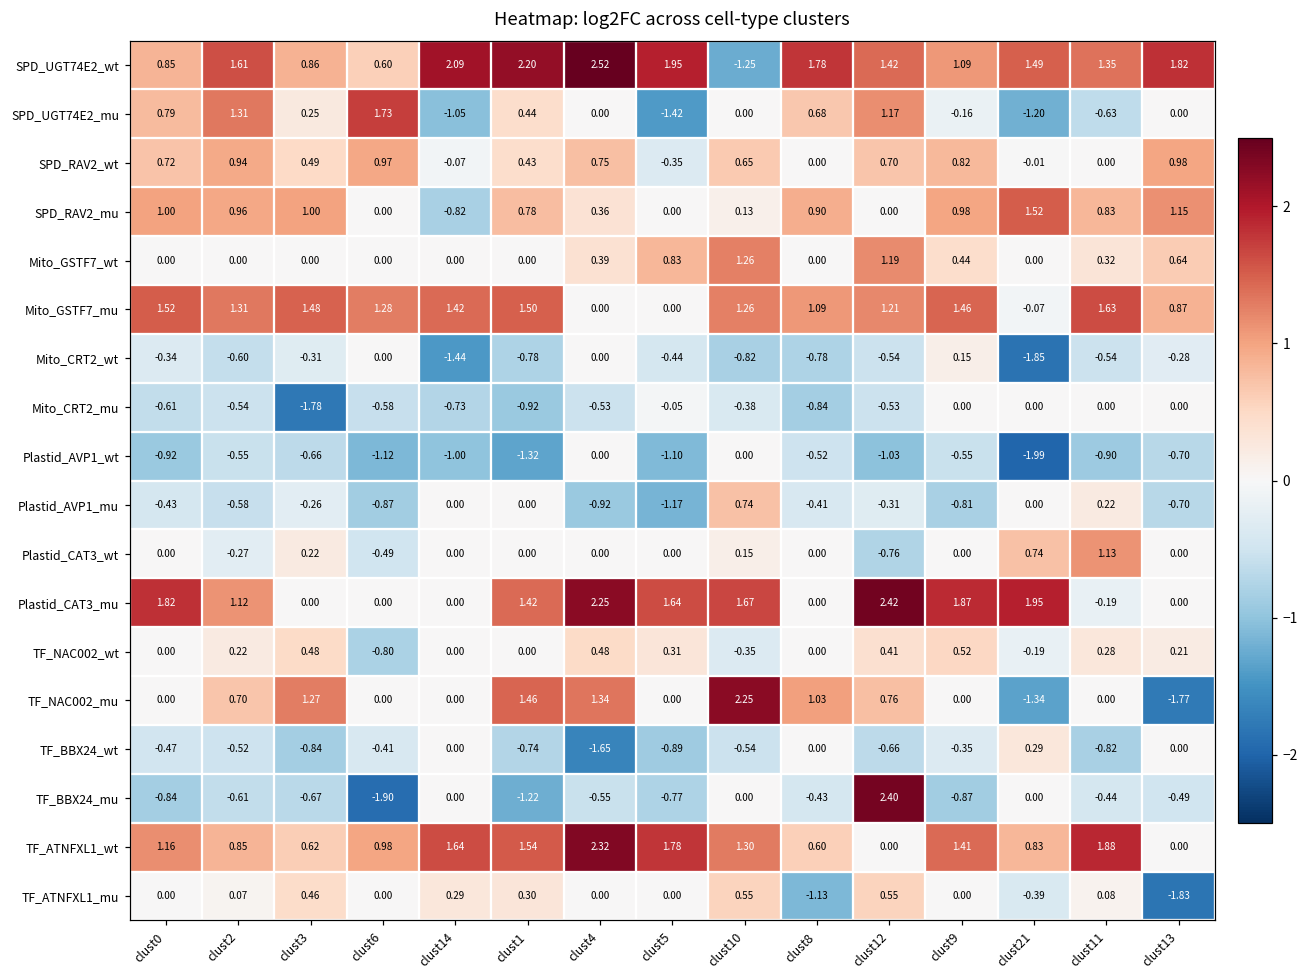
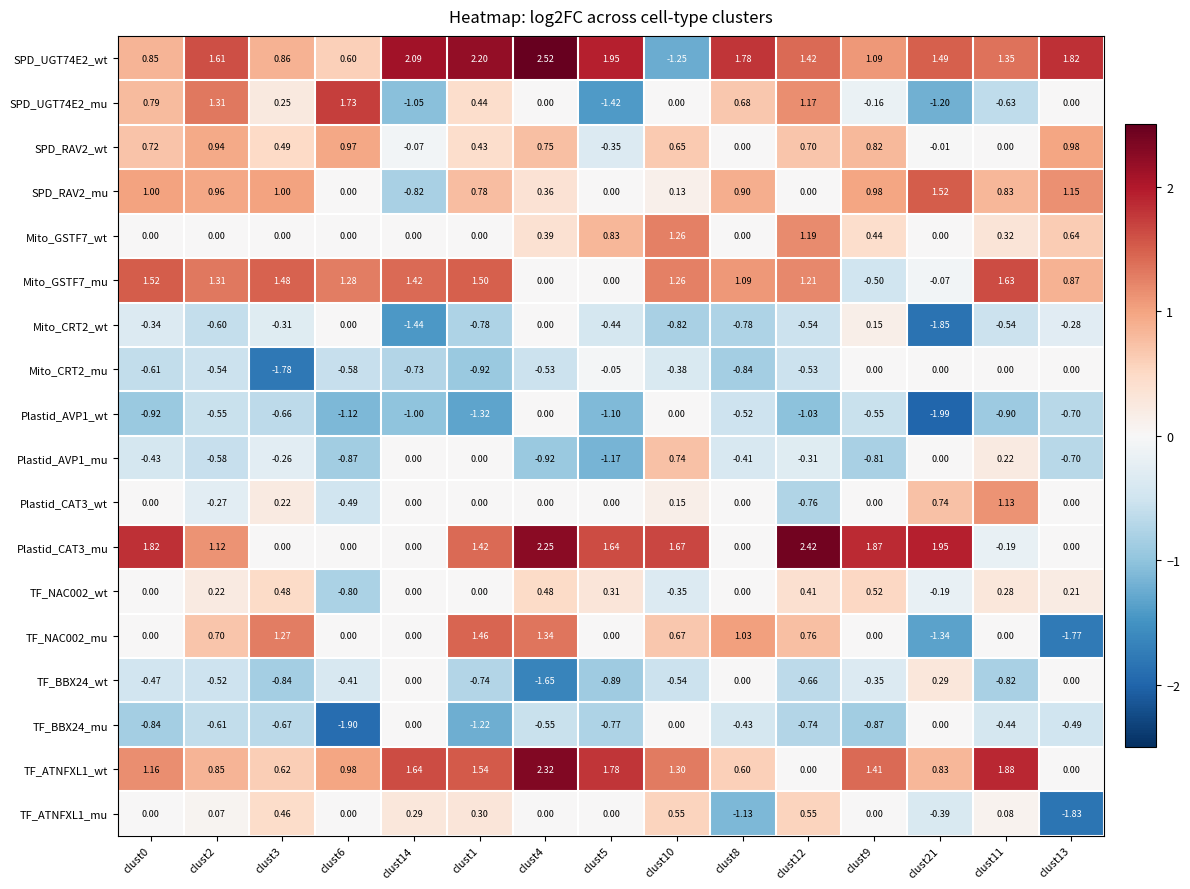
Mito_GSTF7_mu, clust9: 1.46 -> -0.50
TF_NAC002_mu, clust10: 2.25 -> 0.67
TF_BBX24_mu, clust12: 2.40 -> -0.74
